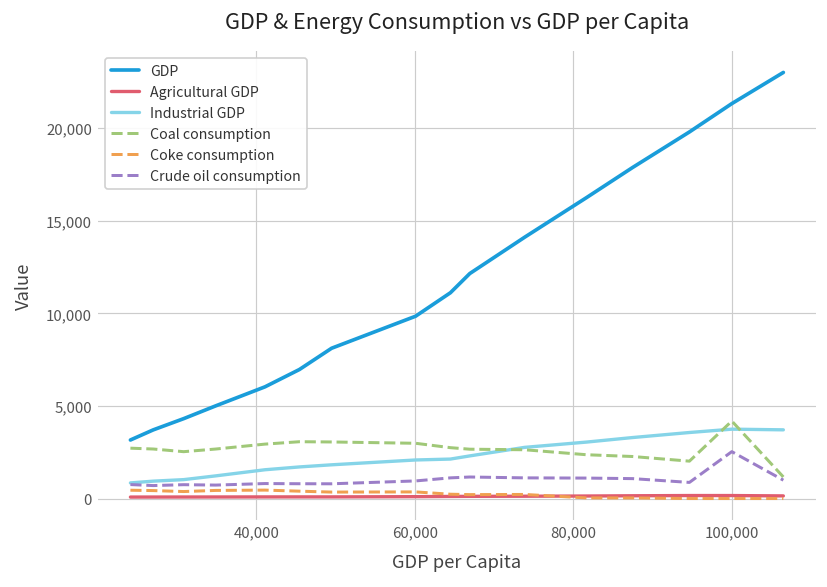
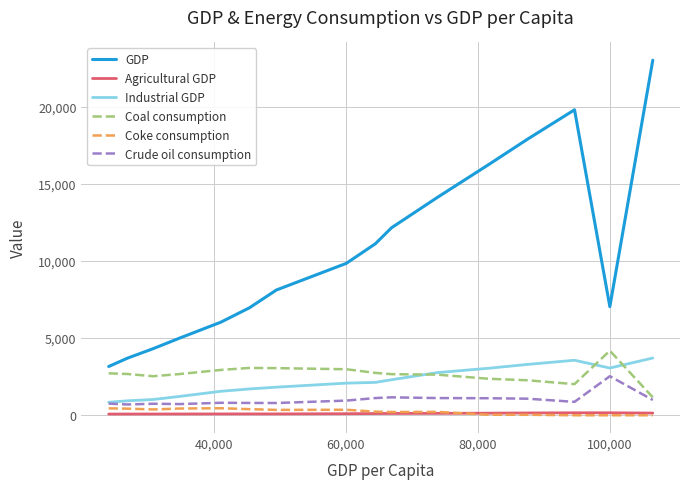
GDP, 100,000: 21,300 -> 7,000
Industrial GDP, 100,000: 3,700 -> 3,100
